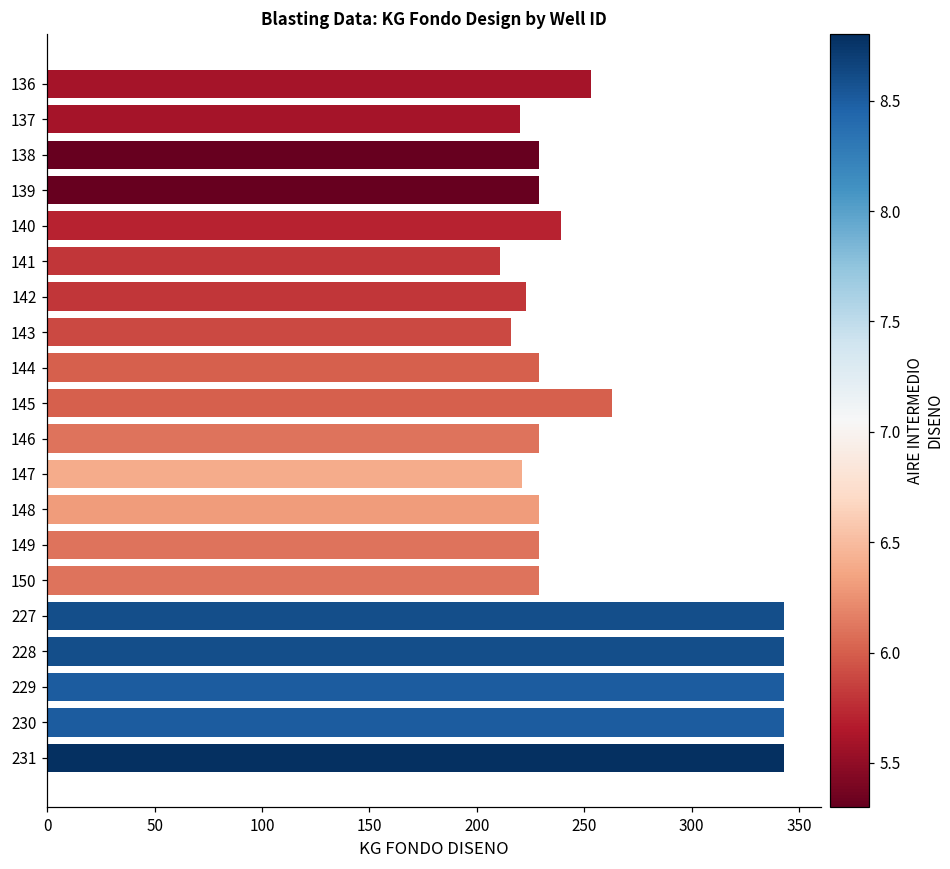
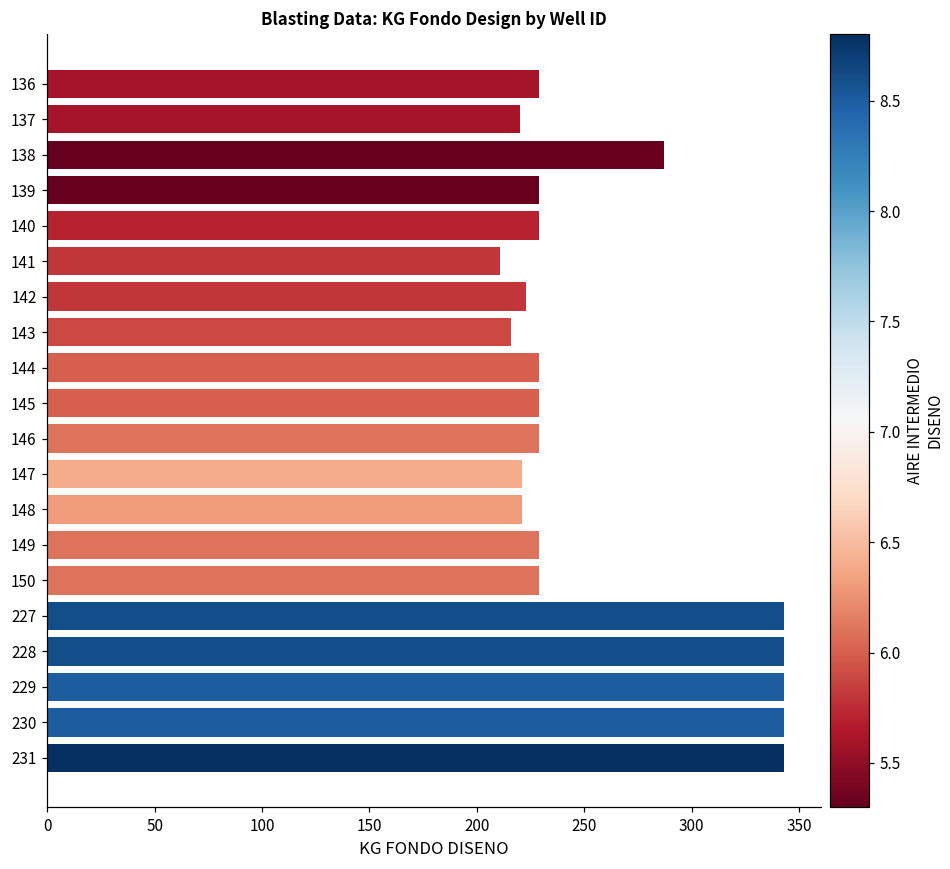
136: 253 -> 229
138: 229 -> 287
140: 239 -> 229
145: 263 -> 229
148: 229 -> 221
